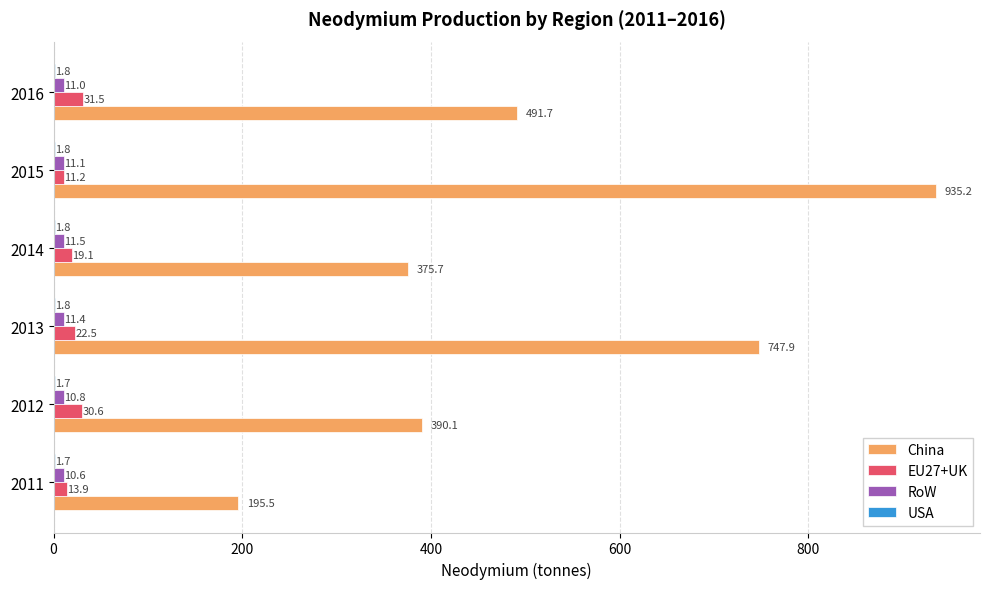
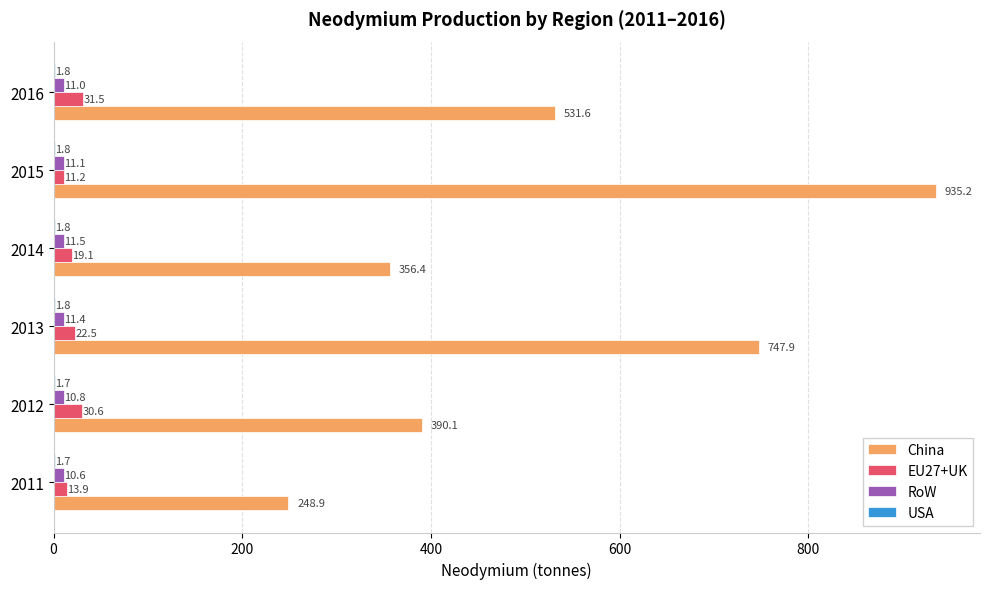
China, 2016: 491.7 -> 531.6
China, 2014: 375.7 -> 356.4
China, 2011: 195.5 -> 248.9
